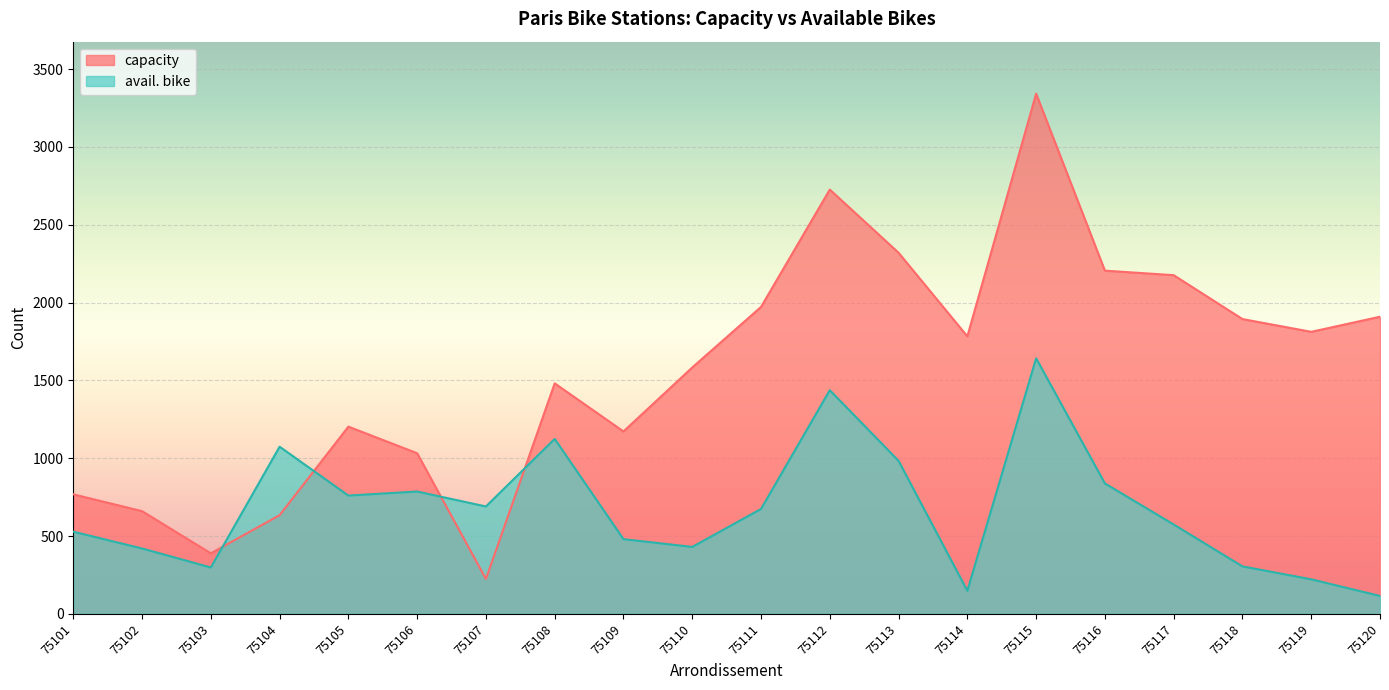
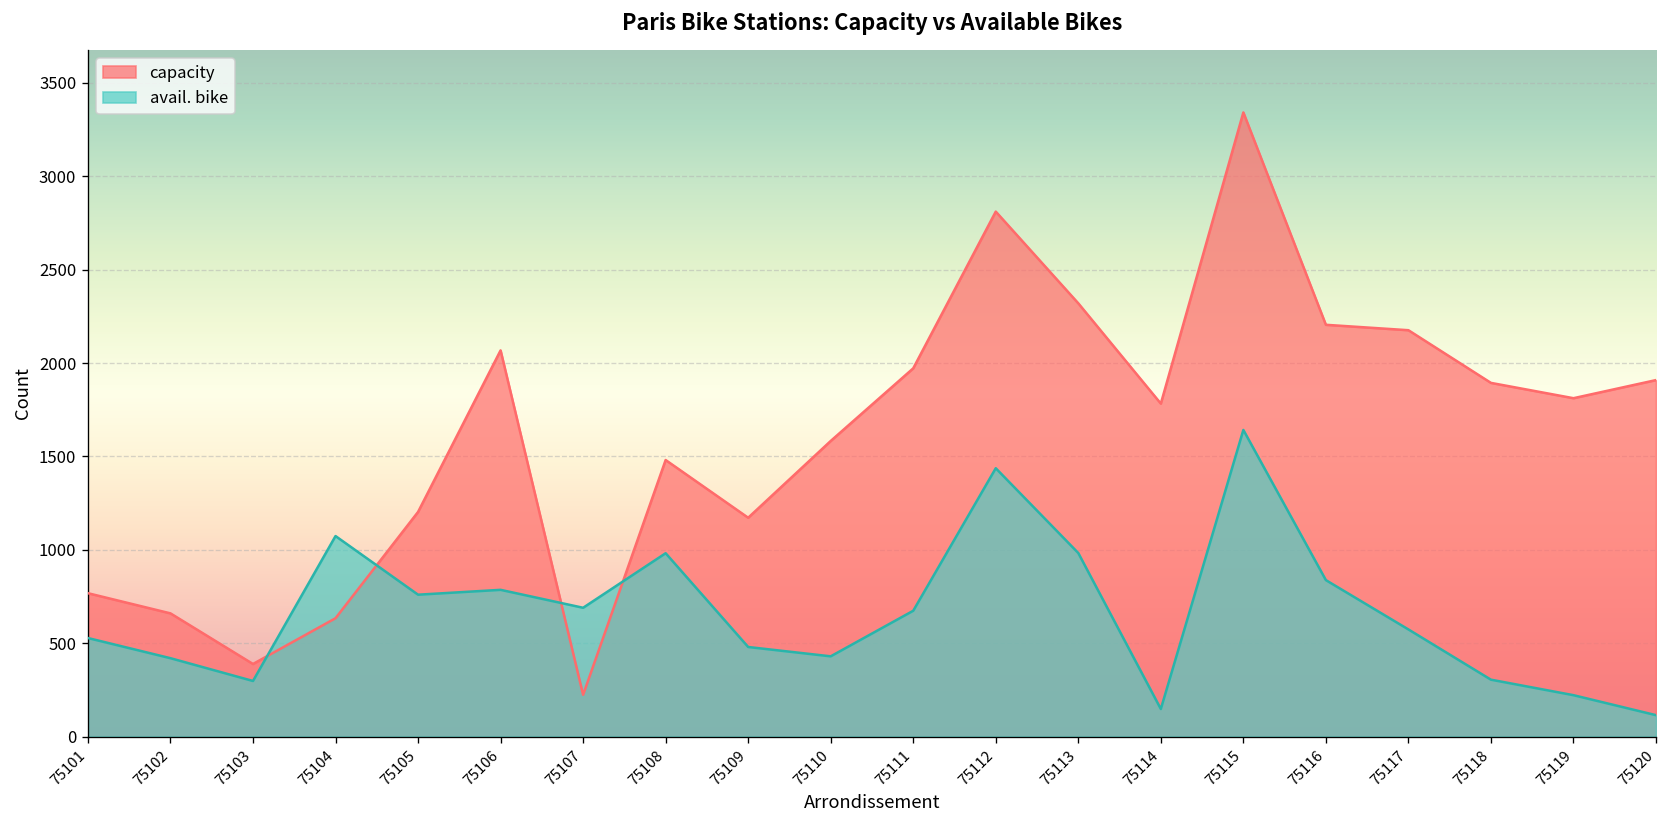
capacity, 75106: 1030 -> 2070
avail. bike, 75108: 1120 -> 980
capacity, 75112: 2730 -> 2810
